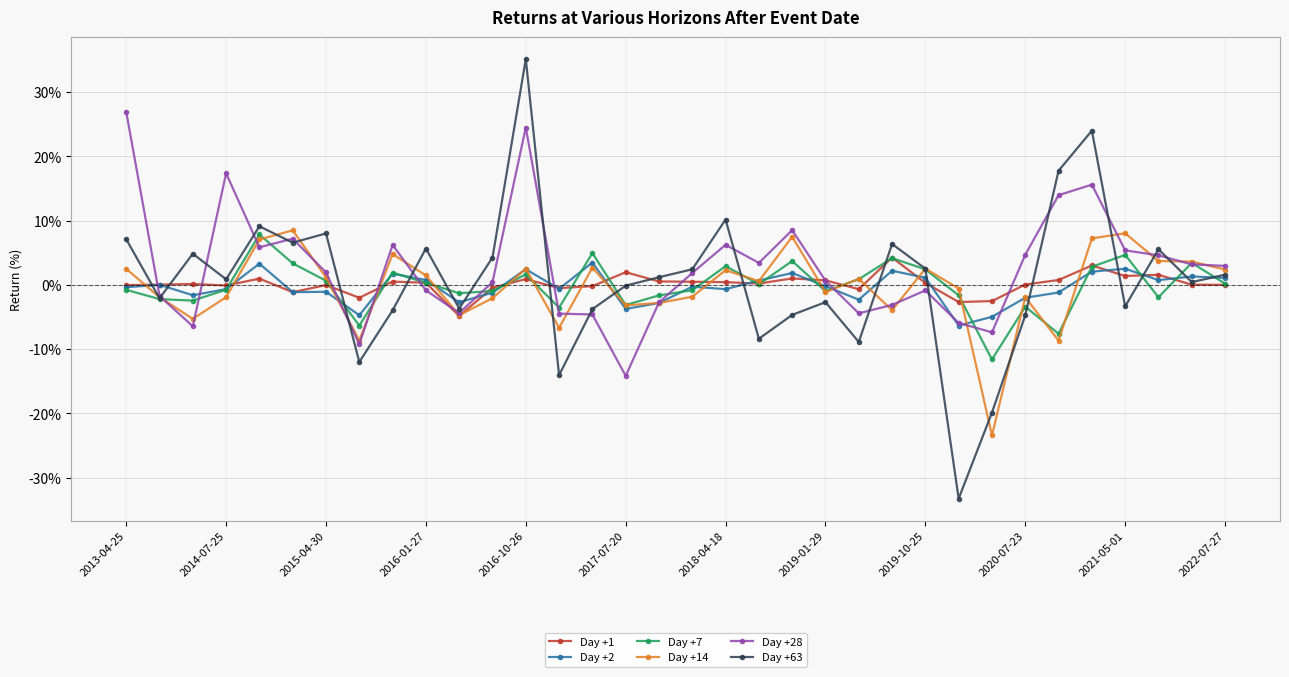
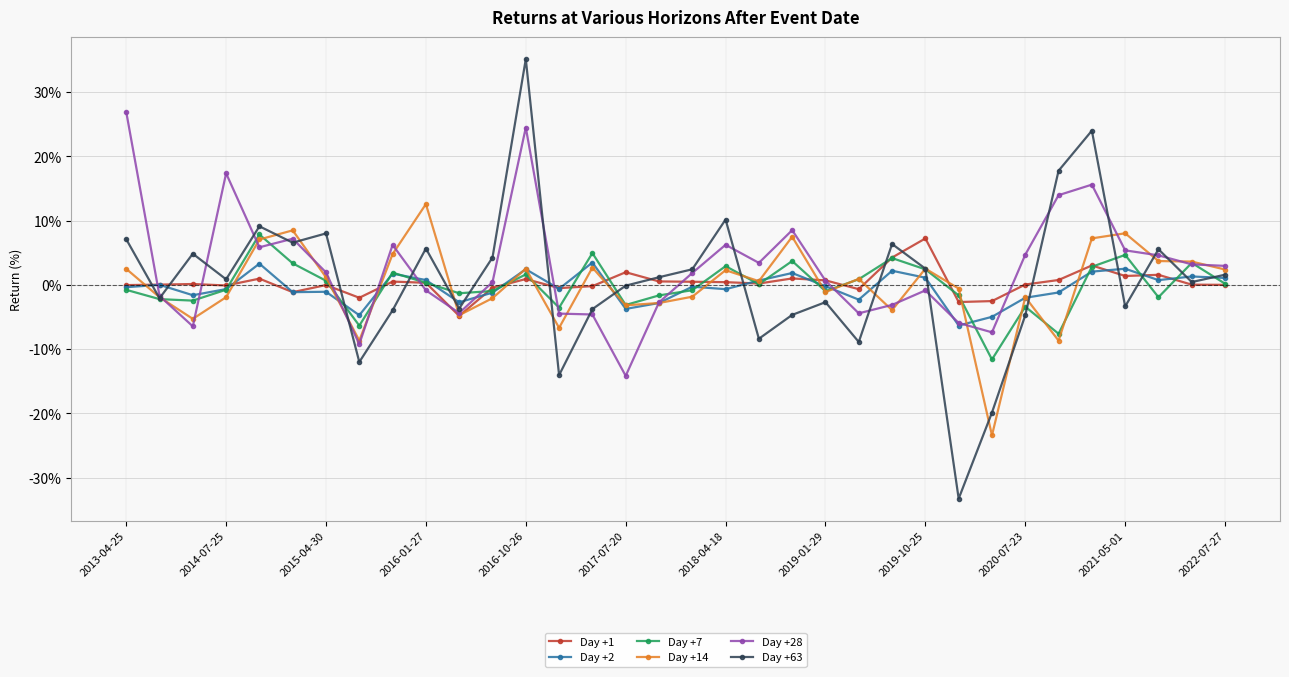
Day +14, 2016-01-27: 1% -> 13%
Day +1, 2019-10-25: 0% -> 7%
